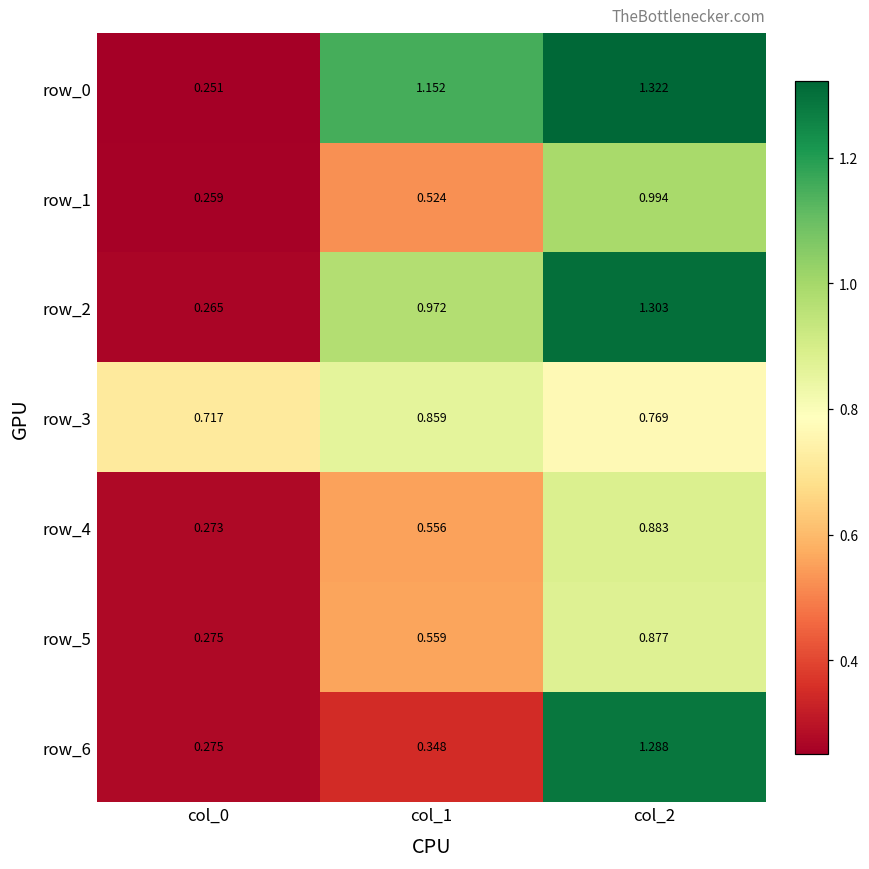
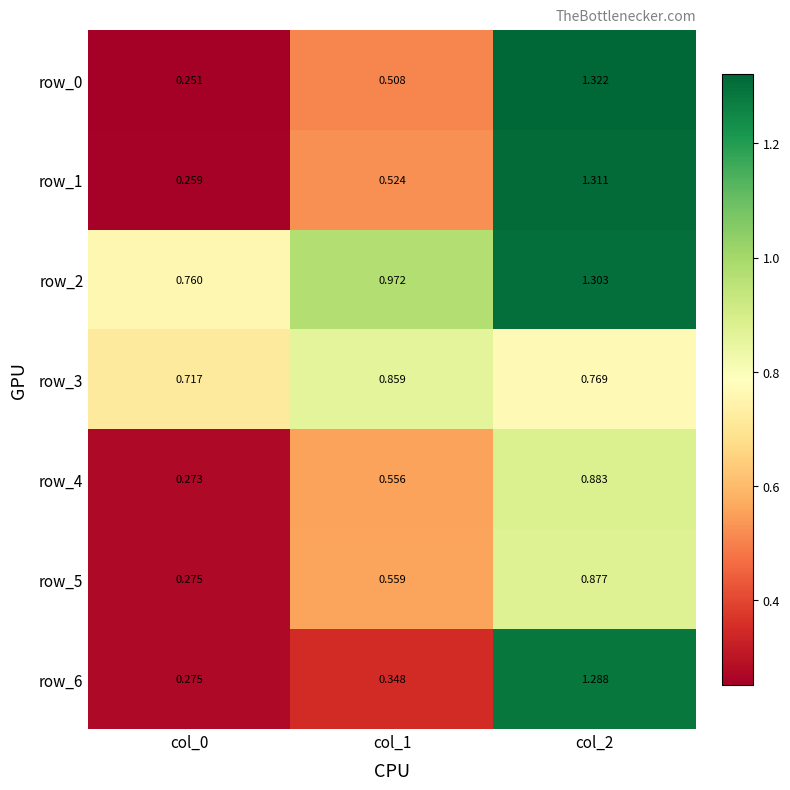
row_0, col_1: 1.152 -> 0.508
row_1, col_2: 0.994 -> 1.311
row_2, col_0: 0.265 -> 0.760
